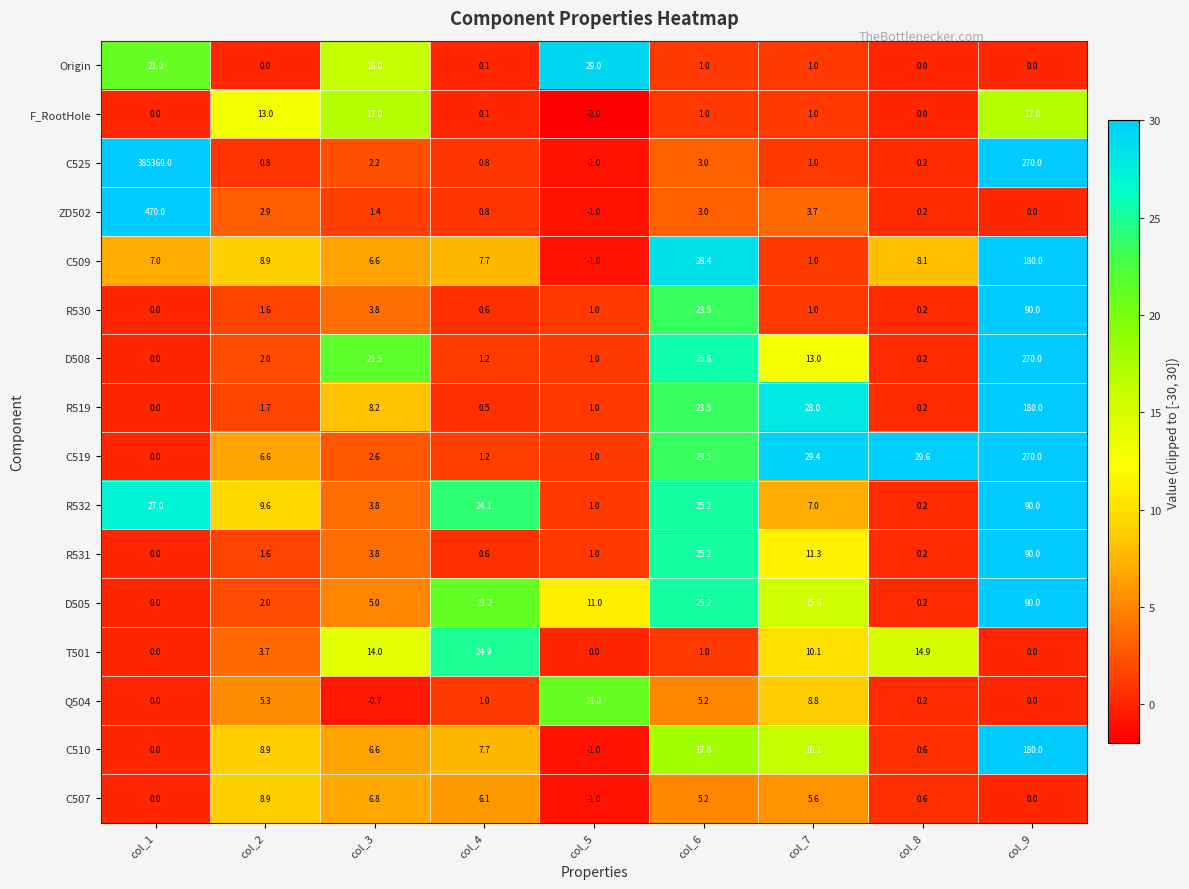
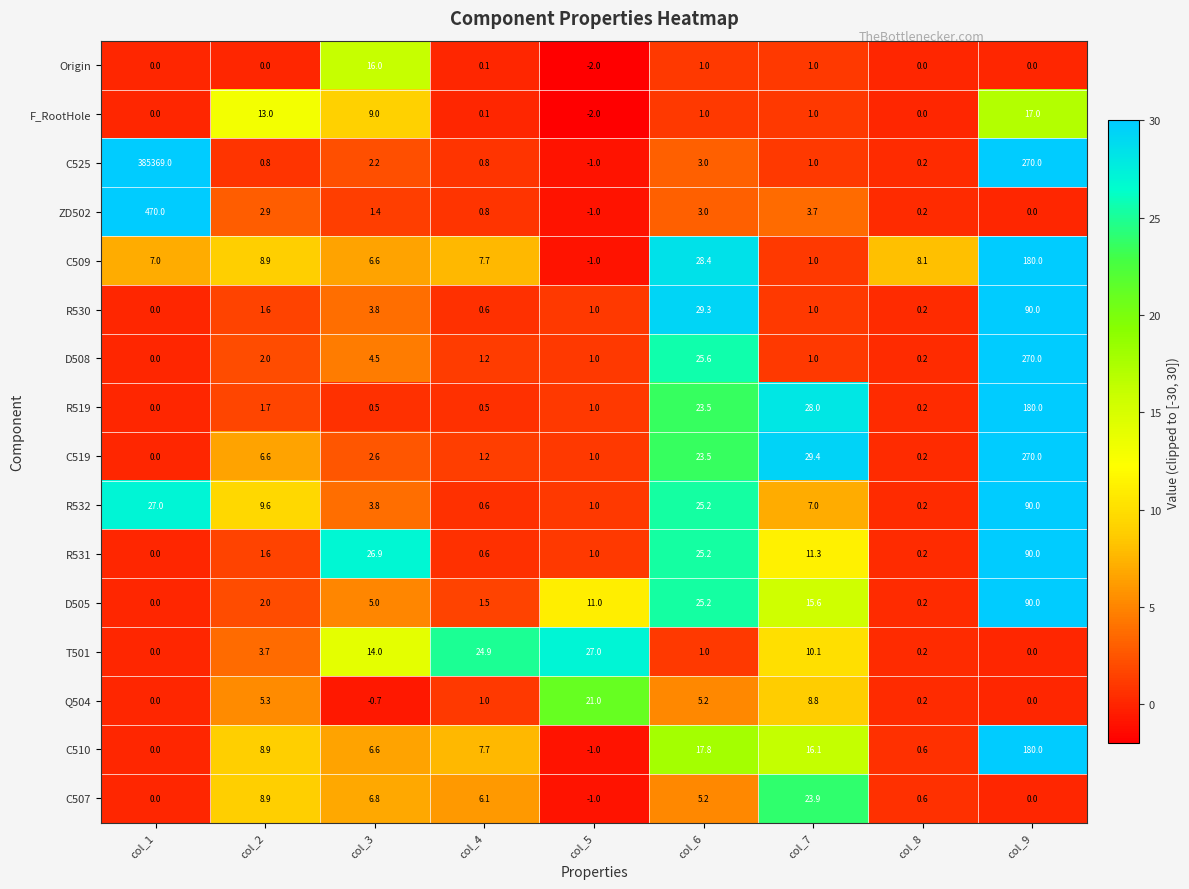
Origin, col_1: 21.0 -> 0.0
Origin, col_5: 29.0 -> -2.0
F_RootHole, col_3: 17.0 -> 9.0
R530, col_6: 23.5 -> 29.3
D508, col_3: 21.5 -> 4.5
D508, col_7: 13.0 -> 1.0
R519, col_3: 8.2 -> 0.5
C519, col_8: 29.6 -> 0.2
R532, col_4: 24.1 -> 0.6
R531, col_3: 3.8 -> 26.9
D505, col_4: 21.2 -> 1.5
T501, col_5: 0.0 -> 27.0
T501, col_8: 14.9 -> 0.2
C507, col_7: 5.6 -> 23.9
